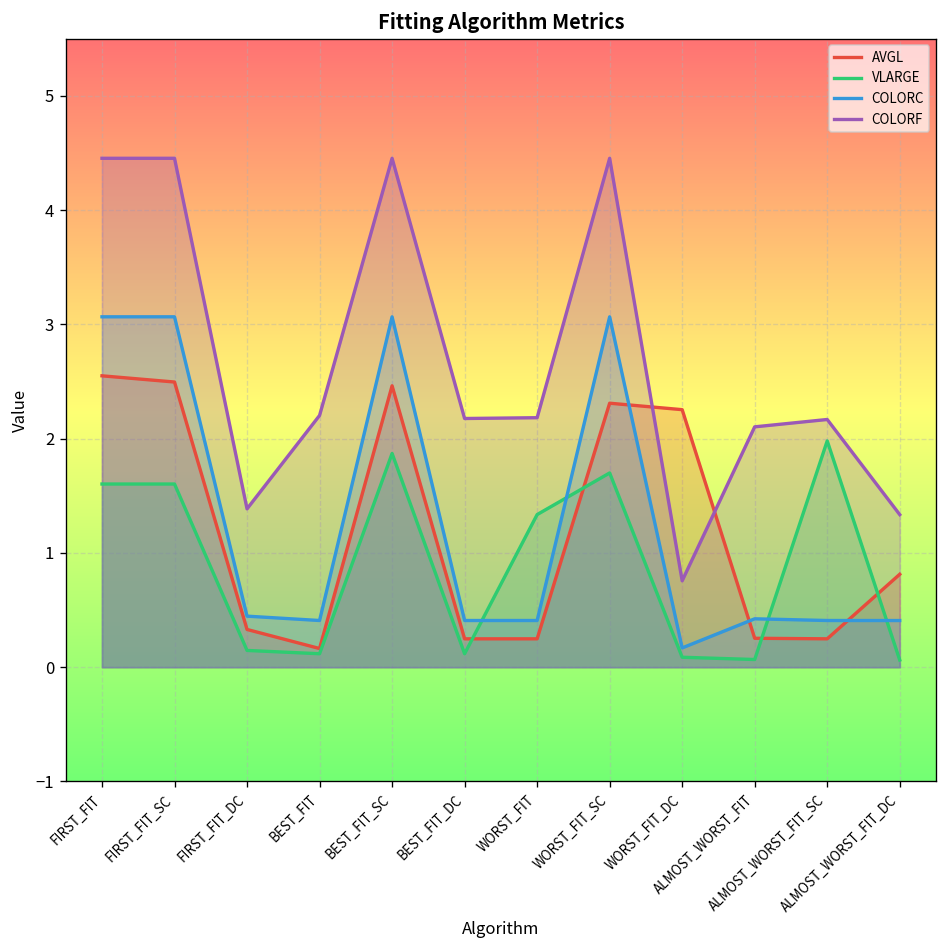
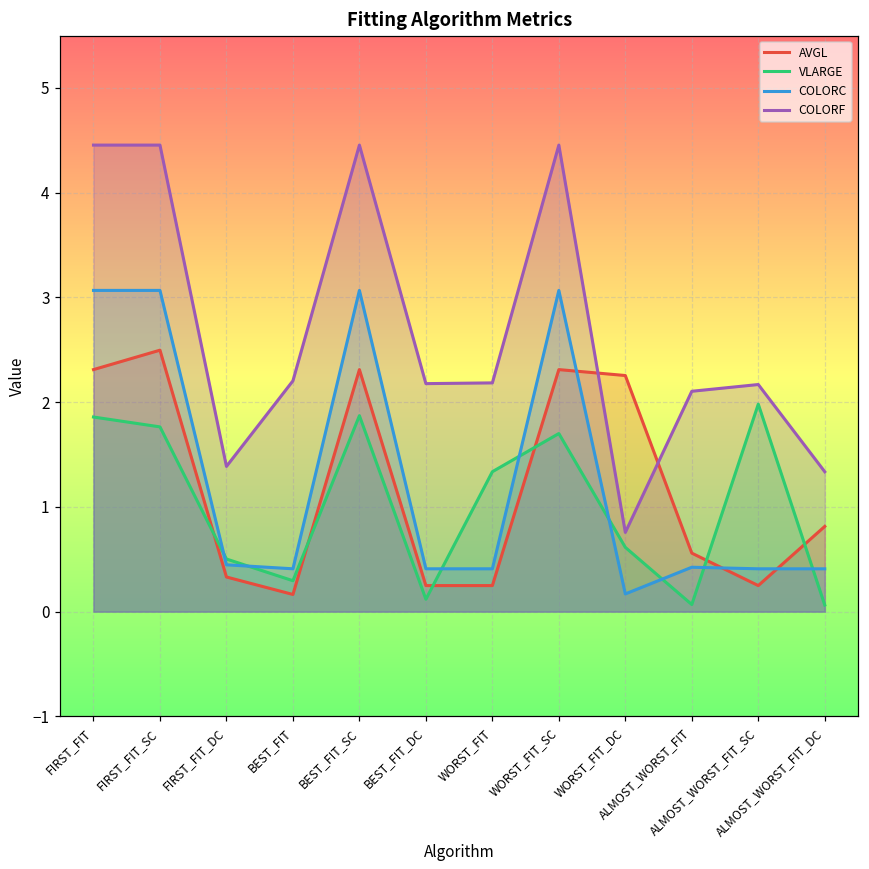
AVGL, FIRST_FIT: 2.6 -> 2.3
VLARGE, FIRST_FIT: 1.6 -> 1.9
VLARGE, FIRST_FIT_SC: 1.6 -> 1.8
VLARGE, FIRST_FIT_DC: 0.1 -> 0.5
VLARGE, BEST_FIT: 0.1 -> 0.3
AVGL, BEST_FIT_SC: 2.5 -> 2.3
VLARGE, WORST_FIT_DC: 0.1 -> 0.6
AVGL, ALMOST_WORST_FIT: 0.3 -> 0.6
